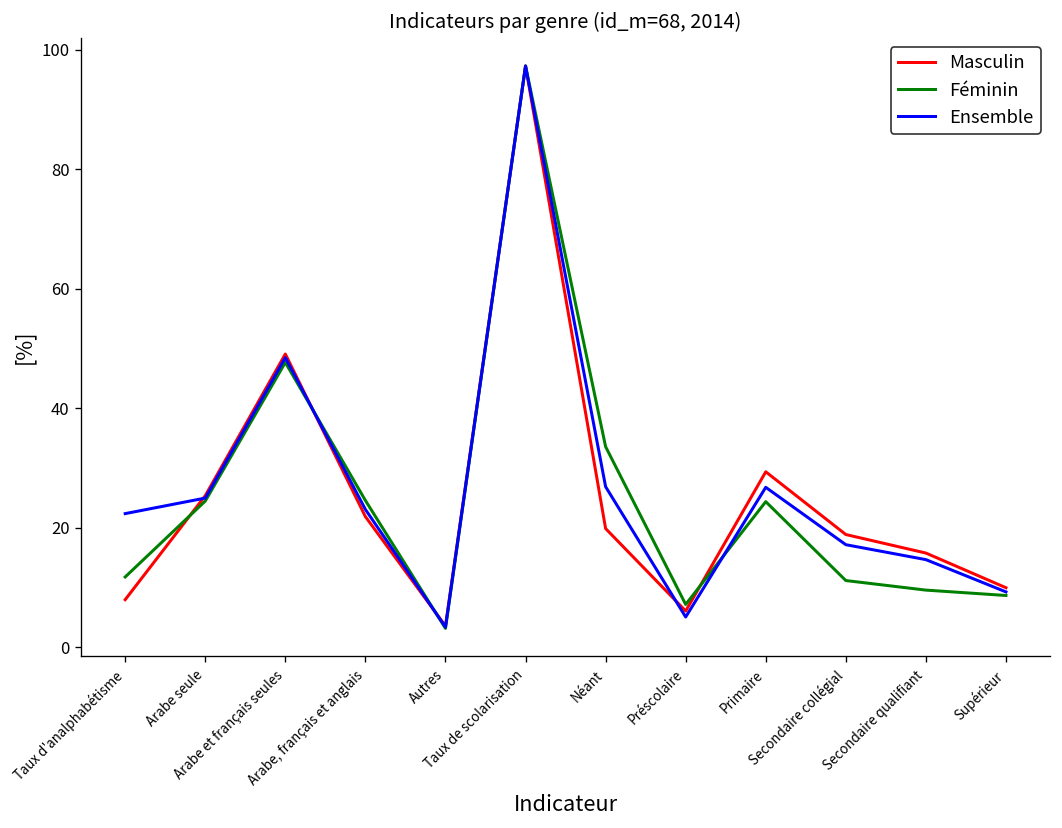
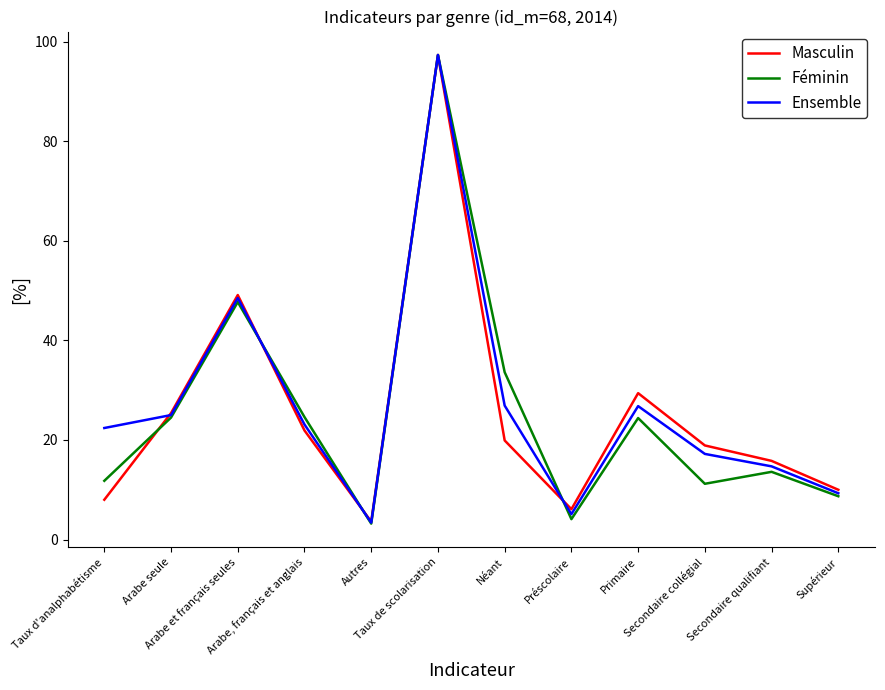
Féminin, Préscolaire: 7 -> 4
Féminin, Secondaire qualifiant: 10 -> 14
